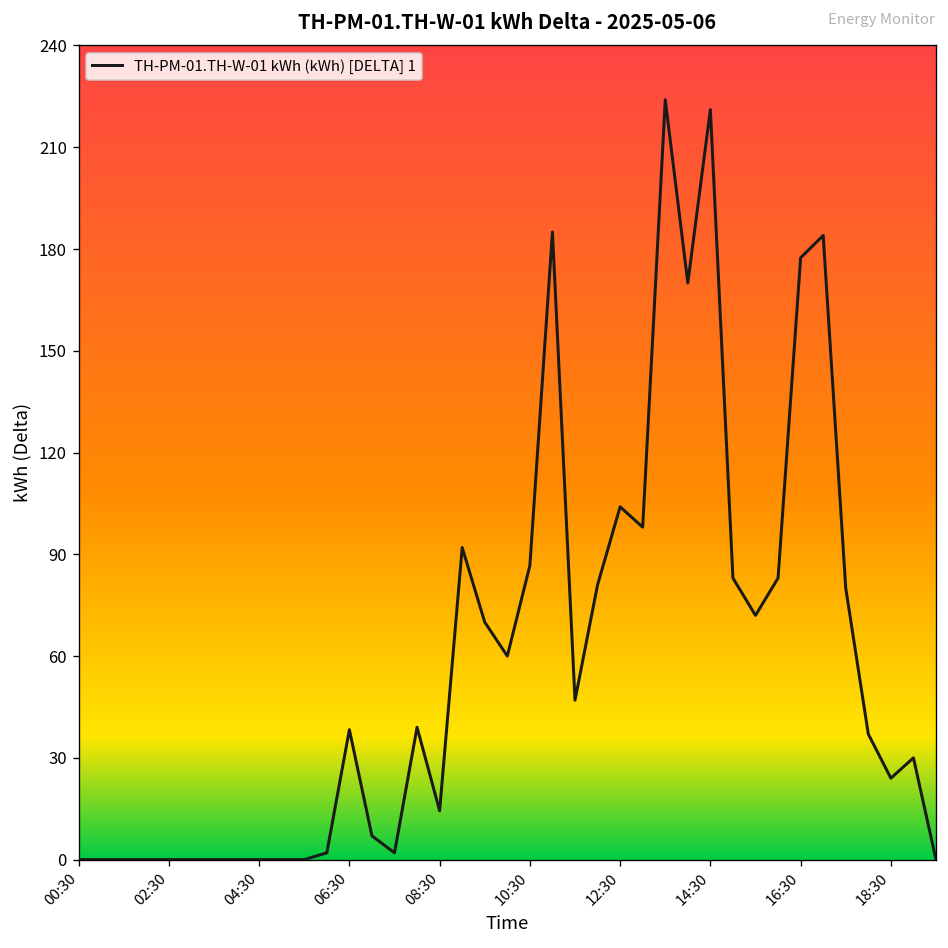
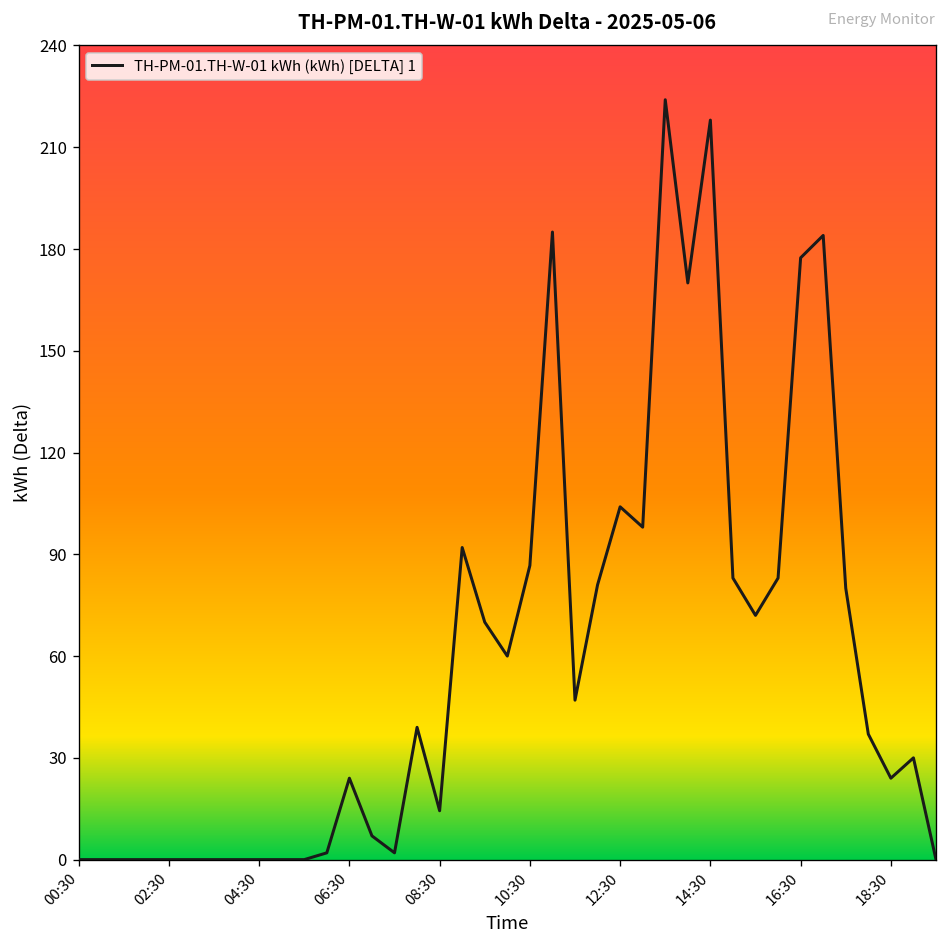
06:30: 38 -> 24
14:30: 221 -> 218
